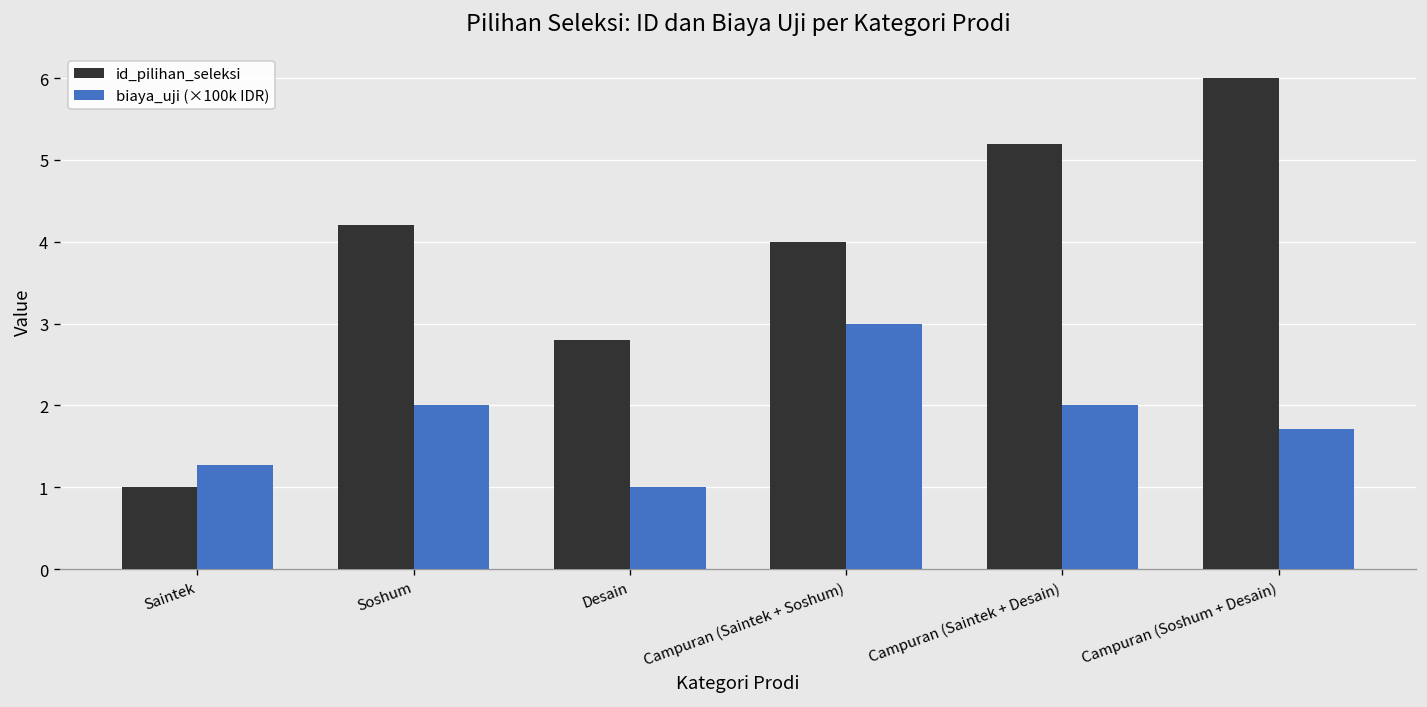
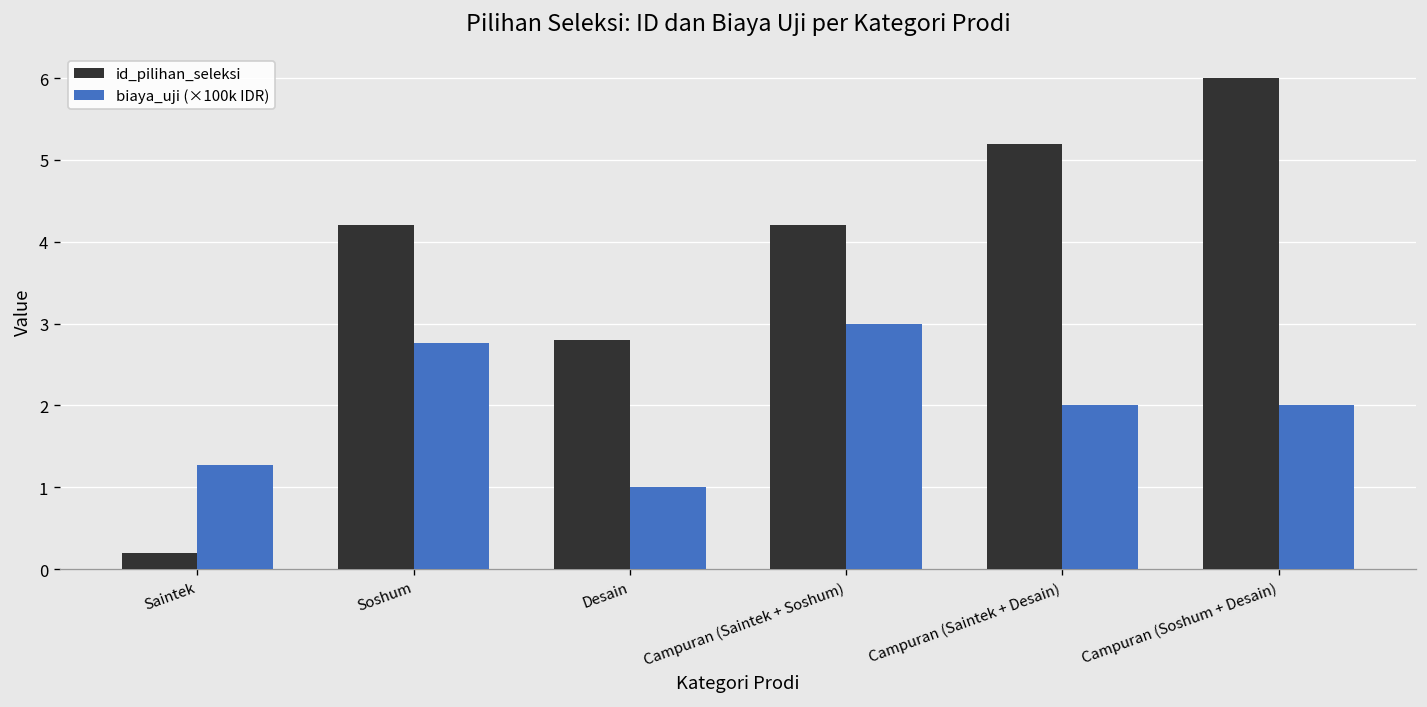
id_pilihan_seleksi, Saintek: 1.0 -> 0.2
biaya_uji (×100k IDR), Soshum: 2.0 -> 2.8
id_pilihan_seleksi, Campuran (Saintek + Soshum): 4.0 -> 4.2
biaya_uji (×100k IDR), Campuran (Soshum + Desain): 1.7 -> 2.0
